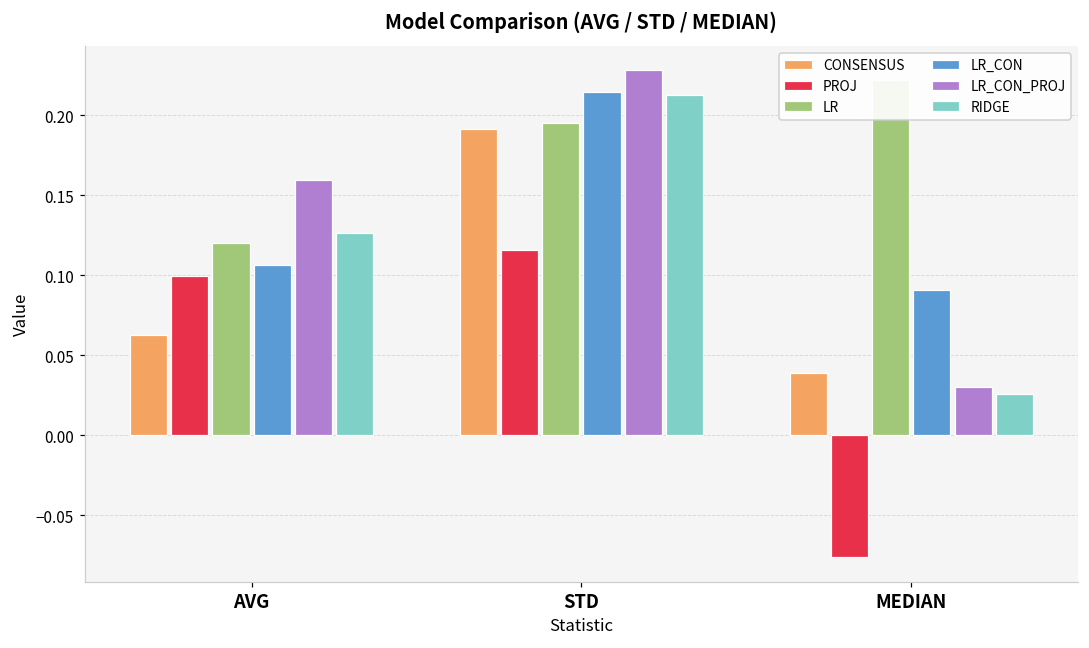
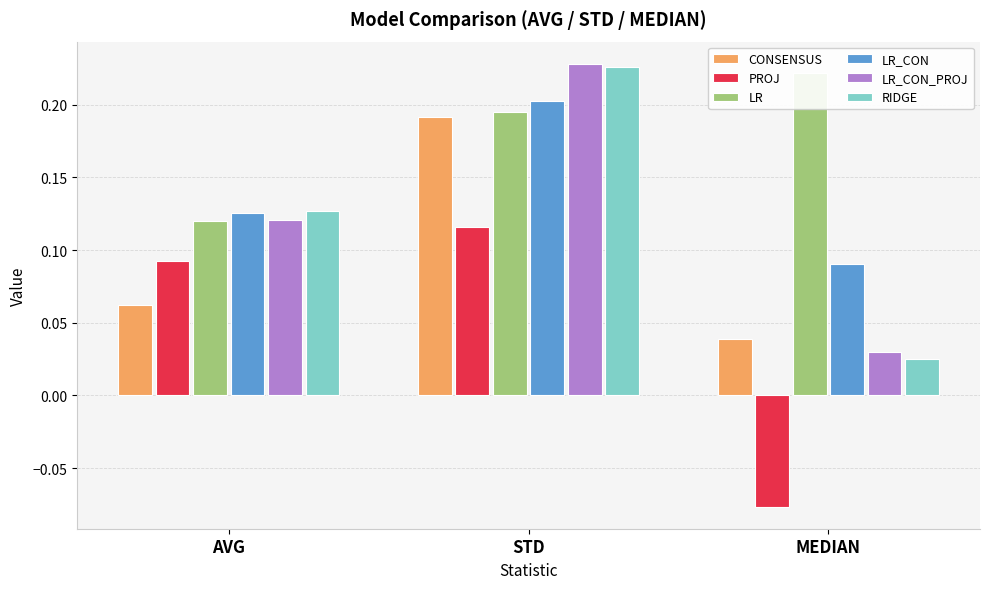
PROJ, AVG: 0.099 -> 0.093
LR_CON, AVG: 0.106 -> 0.125
LR_CON_PROJ, AVG: 0.159 -> 0.120
LR_CON, STD: 0.215 -> 0.203
RIDGE, STD: 0.213 -> 0.226
